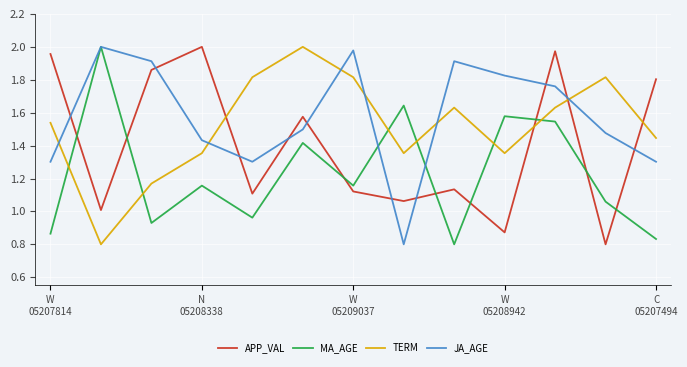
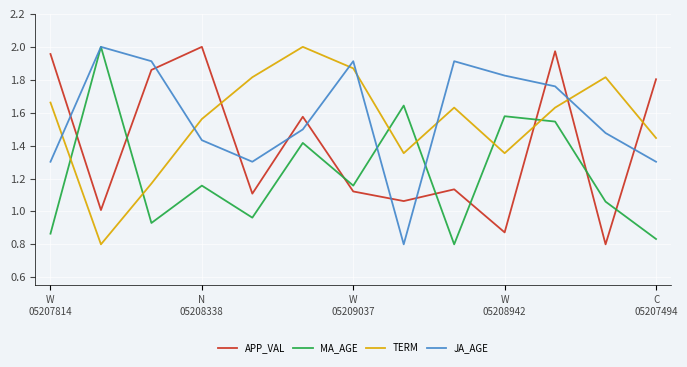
TERM, W 05207814: 1.54 -> 1.66
TERM, N 05208338: 1.35 -> 1.56
TERM, W 05209037: 1.82 -> 1.87
JA_AGE, W 05209037: 1.98 -> 1.91
